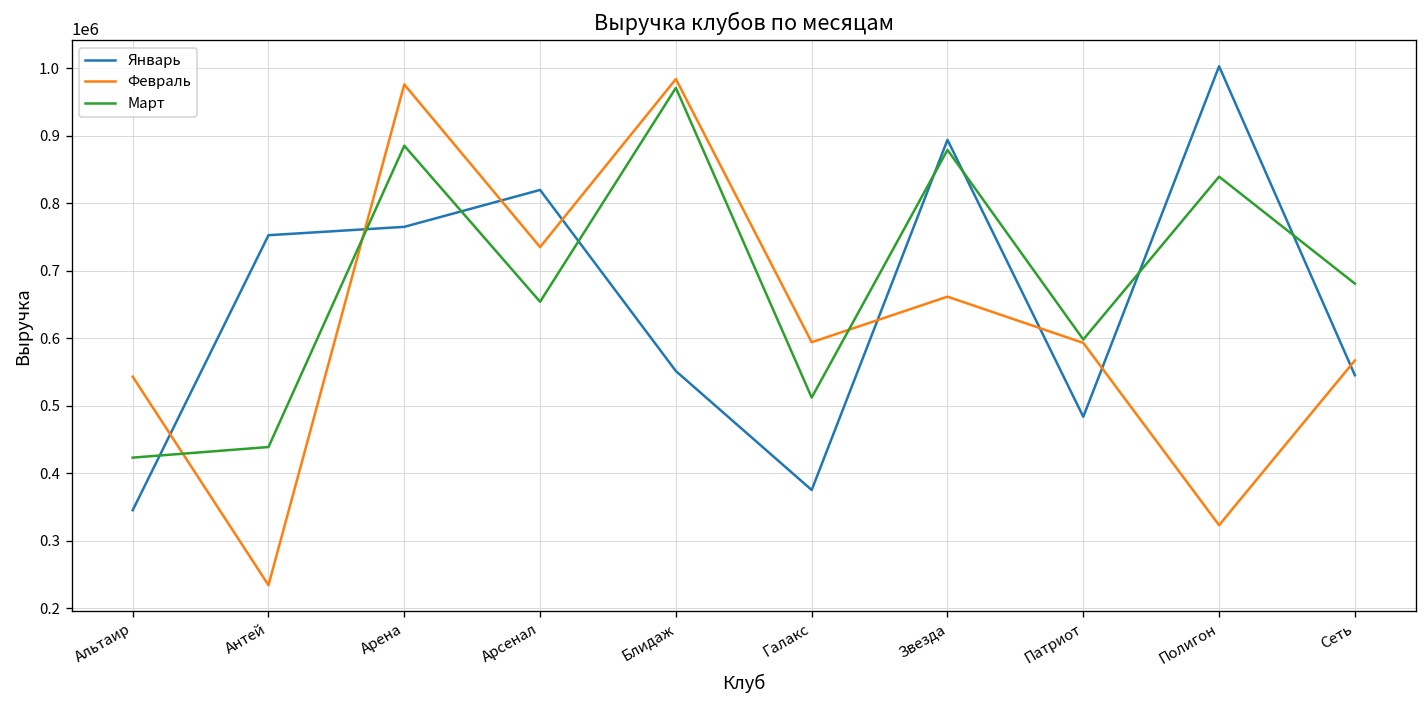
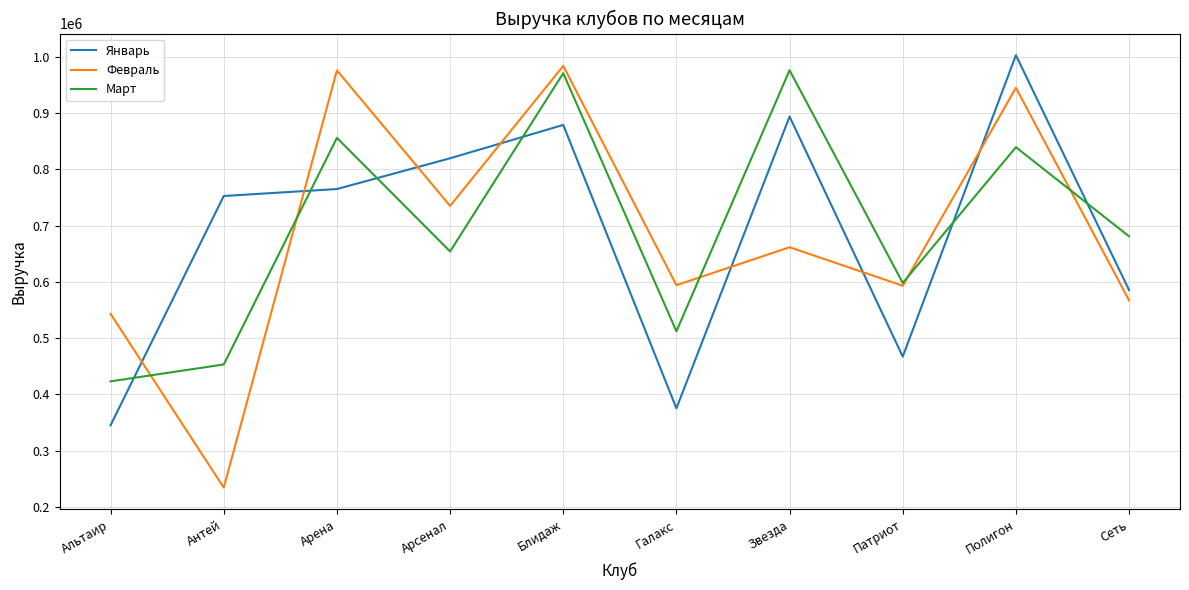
Март, Антей: 440000 -> 450000
Март, Арена: 890000 -> 860000
Январь, Блидаж: 550000 -> 880000
Март, Звезда: 880000 -> 980000
Январь, Патриот: 480000 -> 470000
Февраль, Полигон: 320000 -> 950000
Январь, Сеть: 550000 -> 590000
